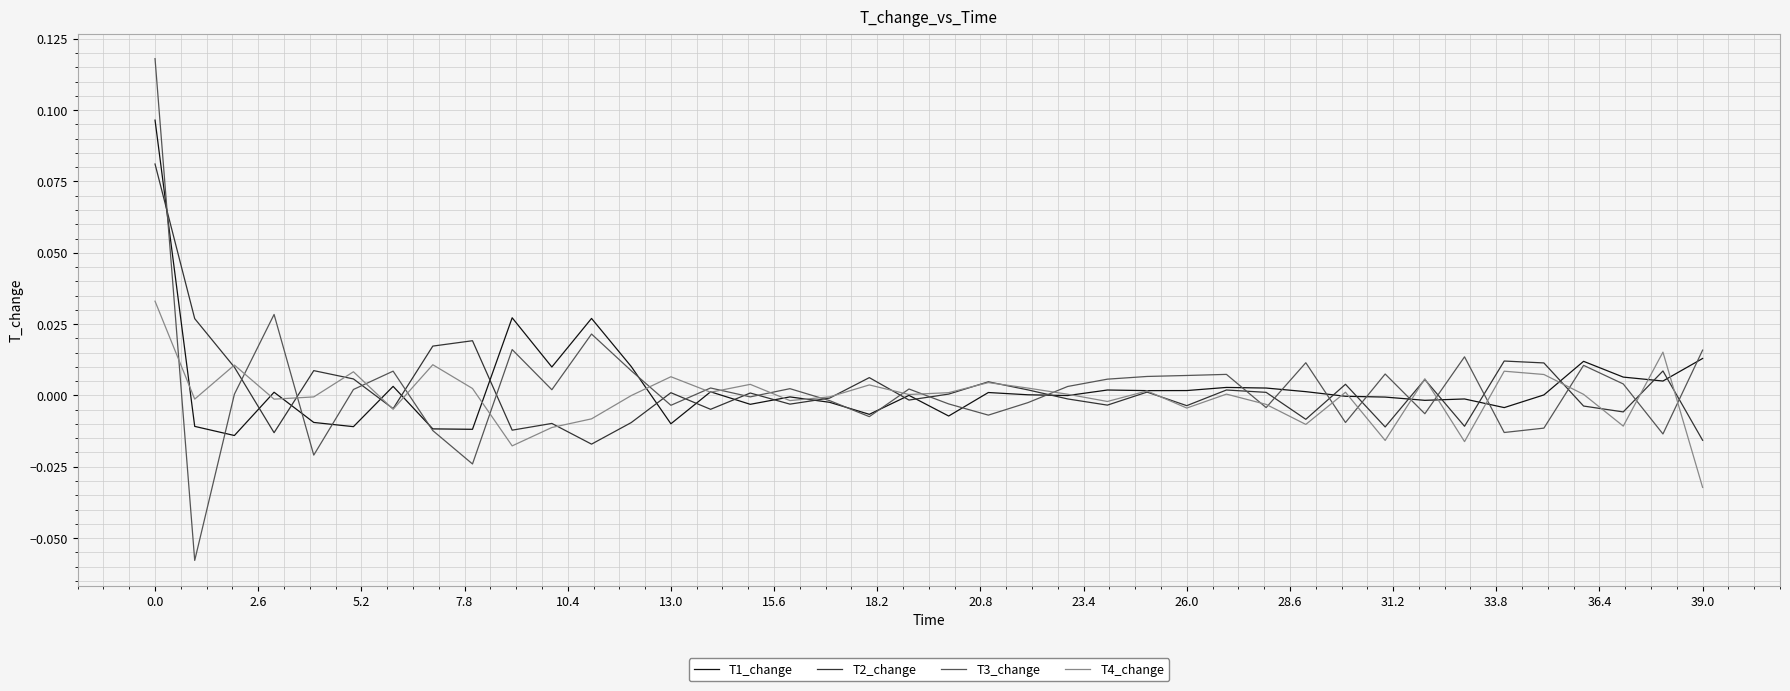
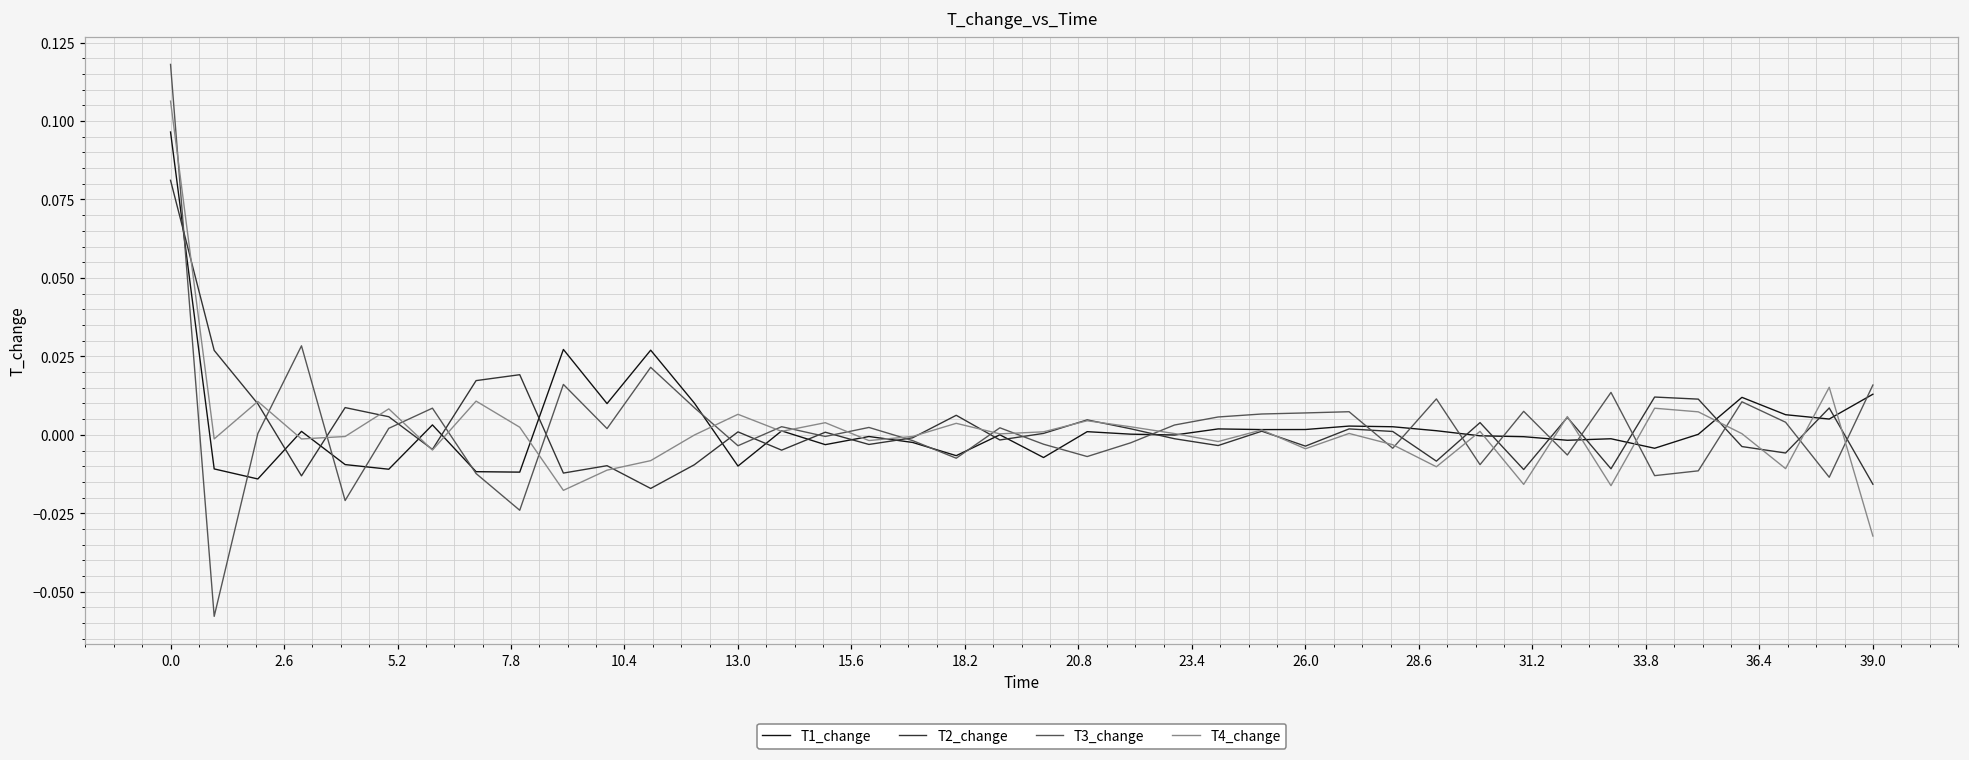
T4_change, 0.0: 0.033 -> 0.106
